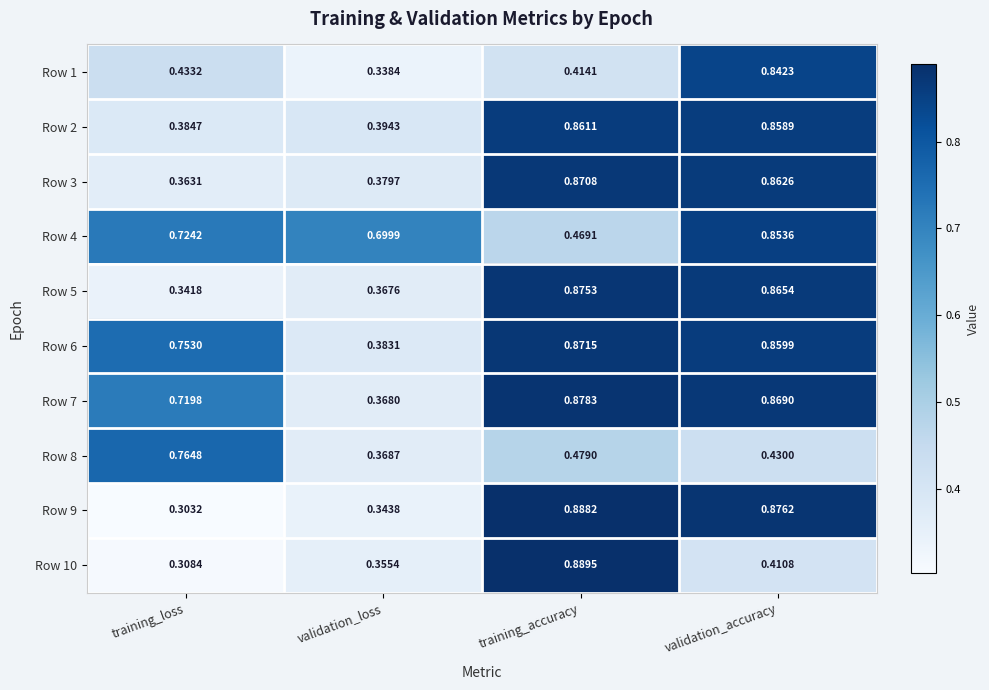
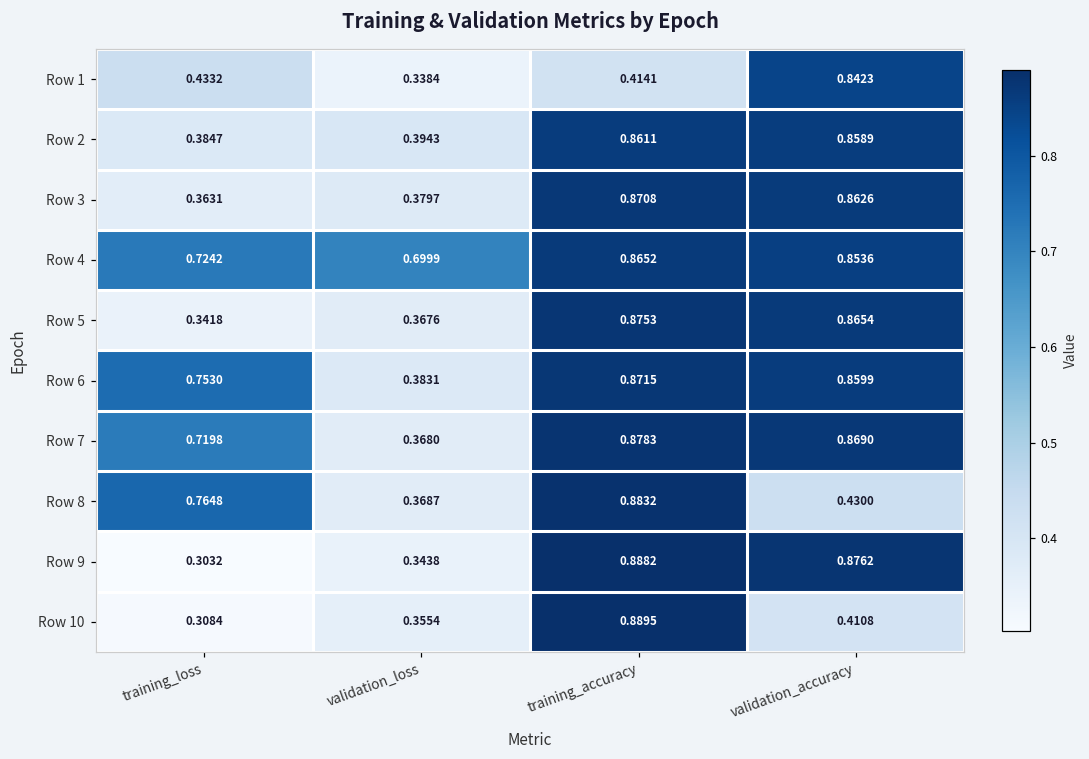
Row 4, training_accuracy: 0.4691 -> 0.8652
Row 8, training_accuracy: 0.4790 -> 0.8832
